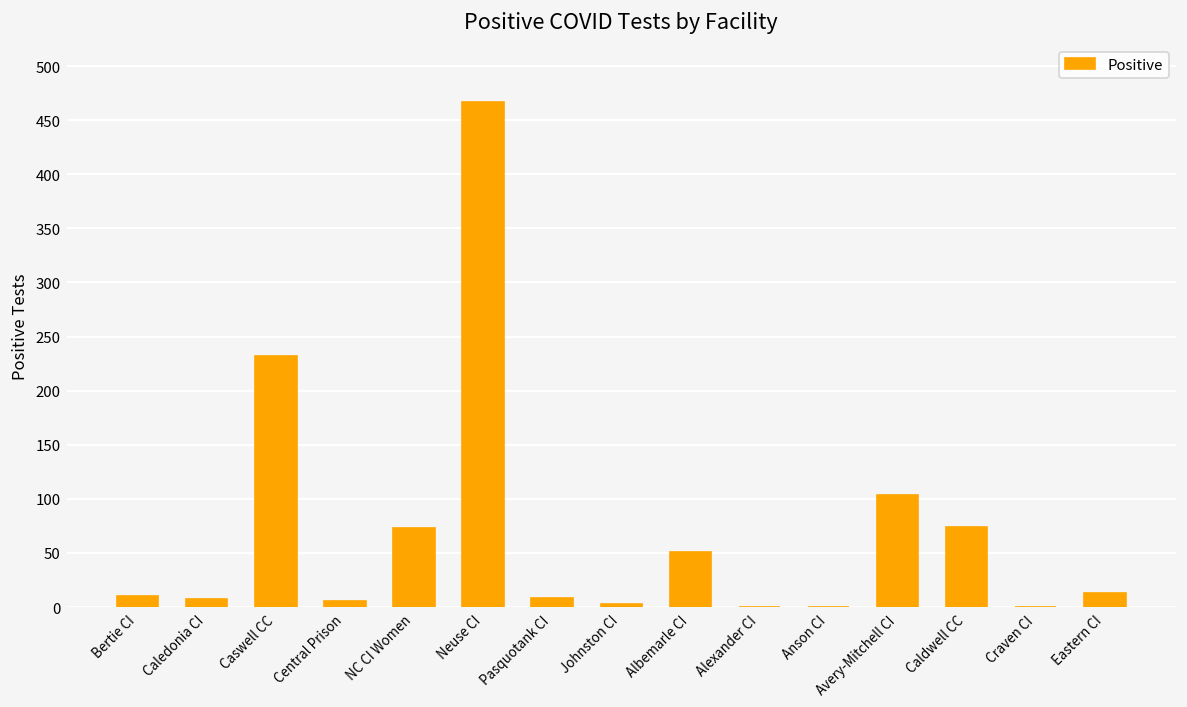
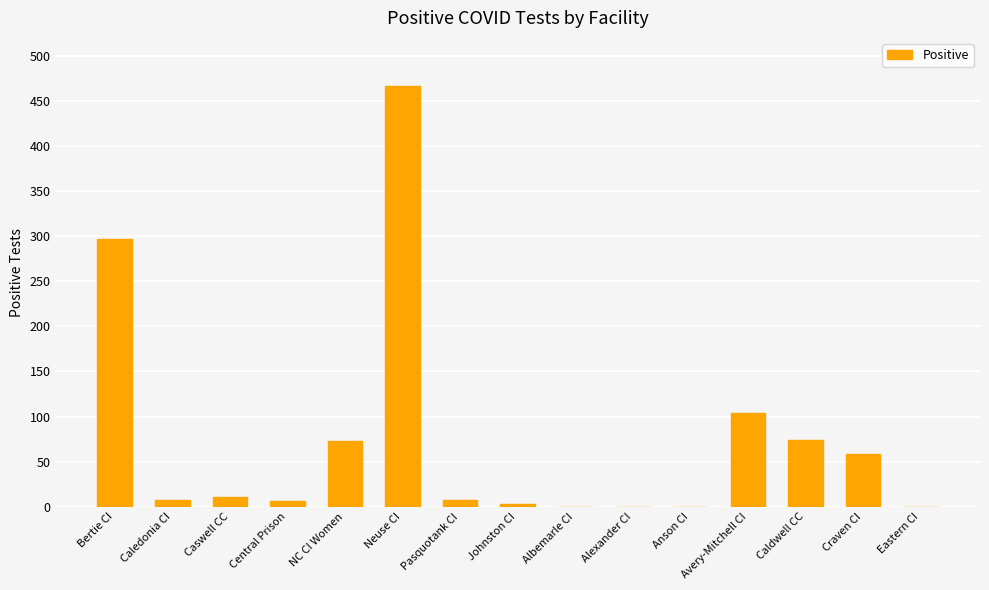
Bertie CI: 10 -> 300
Caswell CC: 230 -> 10
Albemarle CI: 50 -> 0
Craven CI: 0 -> 60
Eastern CI: 10 -> 0
